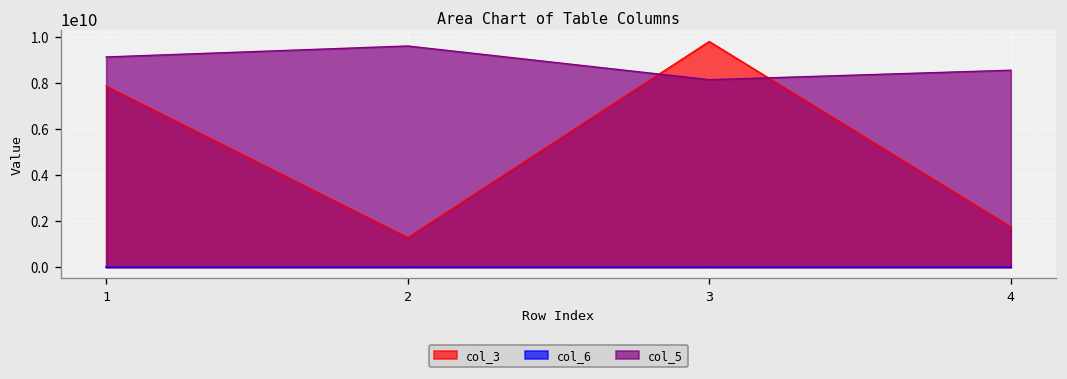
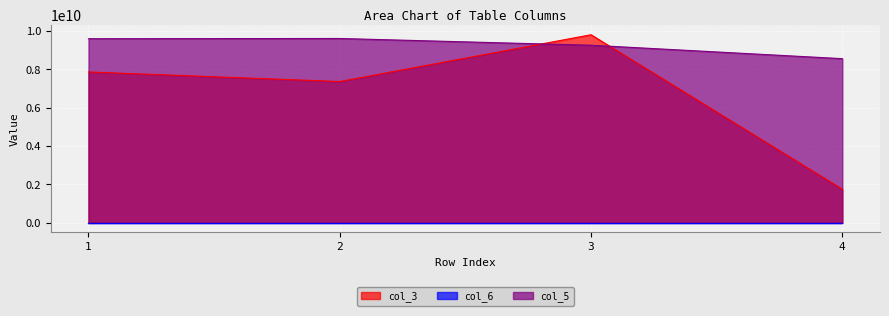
col_5, 1: 9100000000 -> 9600000000
col_3, 2: 1300000000 -> 7400000000
col_5, 3: 8100000000 -> 9300000000
